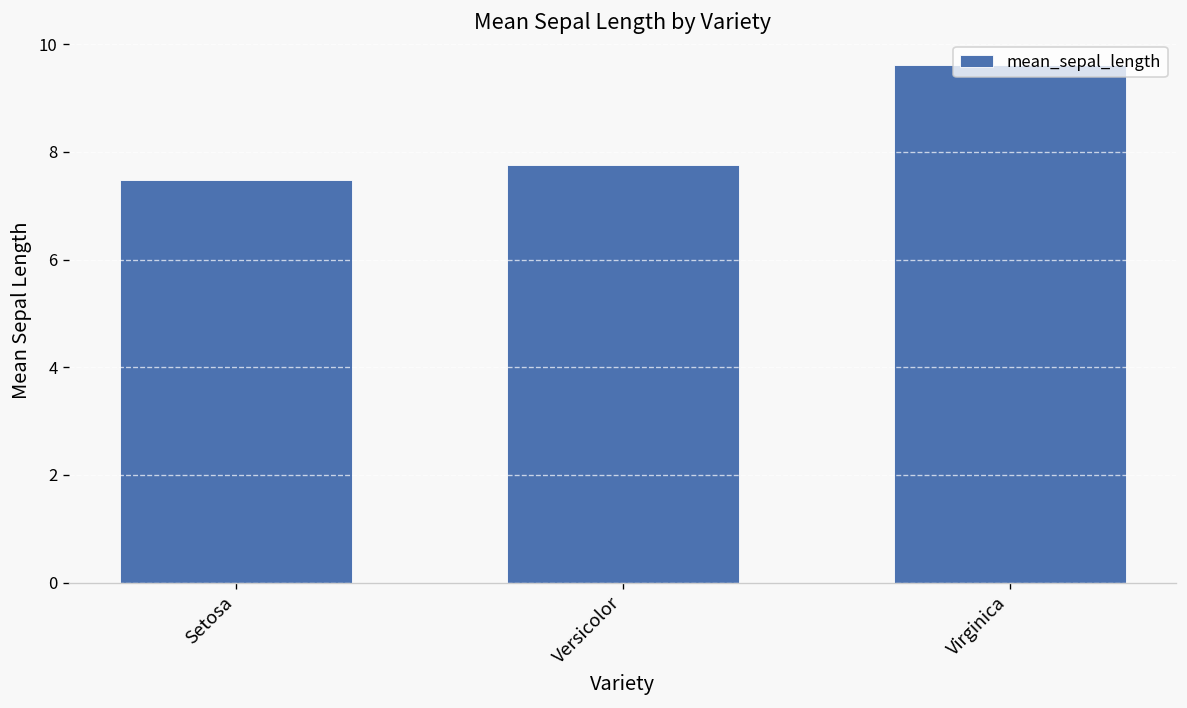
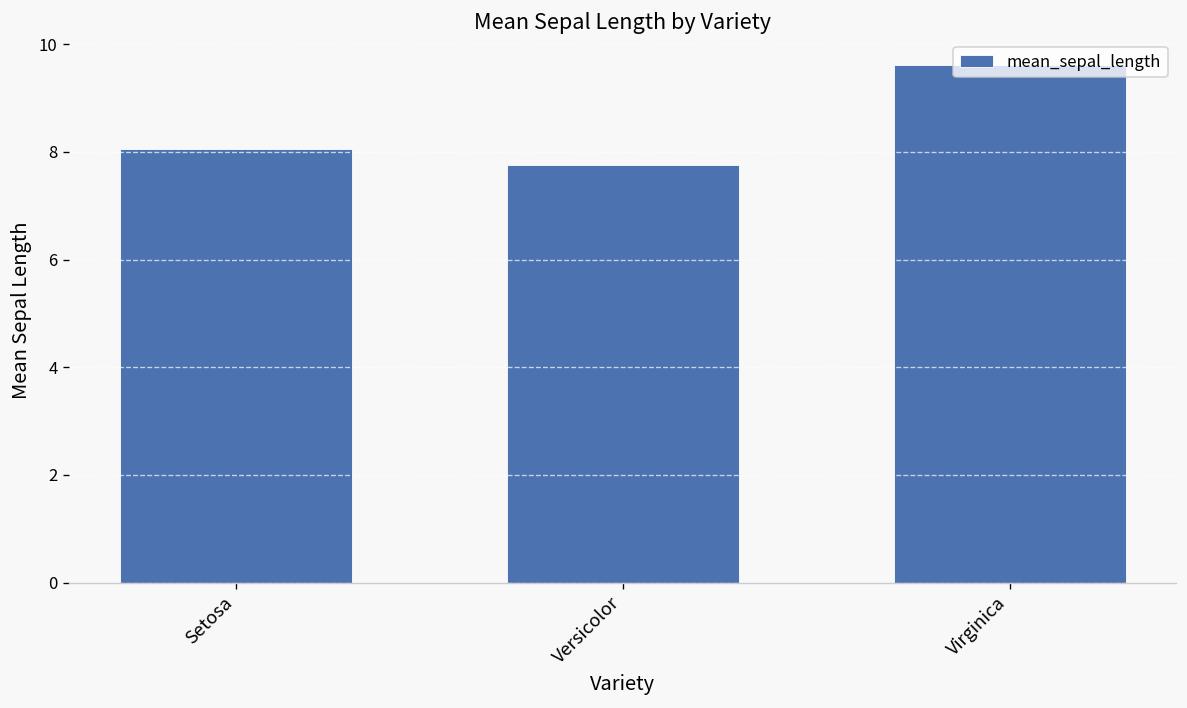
Setosa: 7.5 -> 8.1
